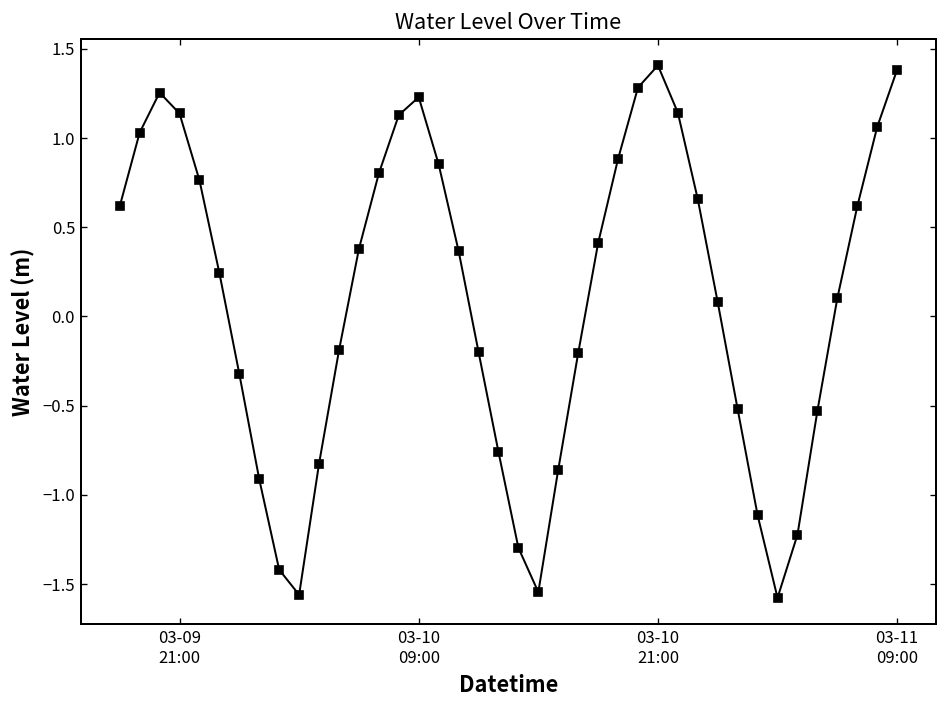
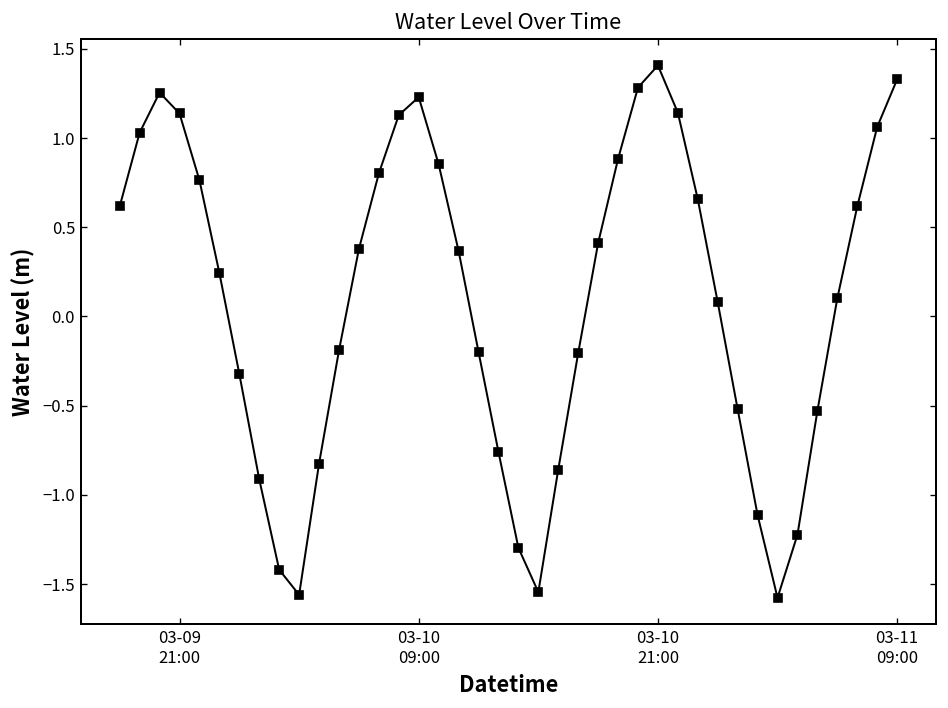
03-11 09:00: 1.38 -> 1.33
